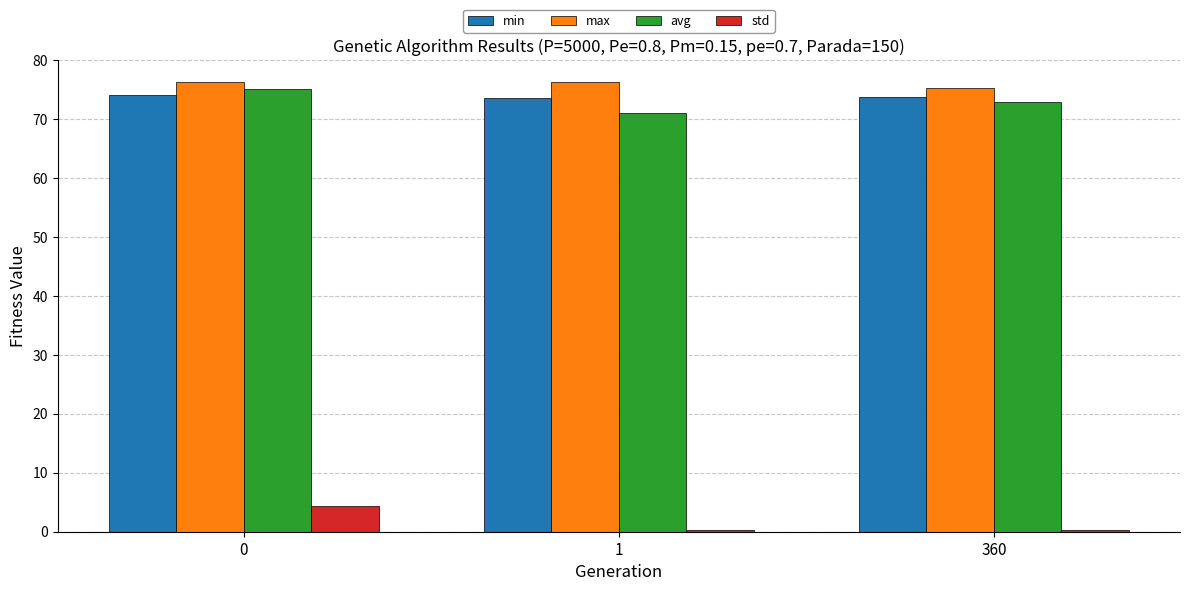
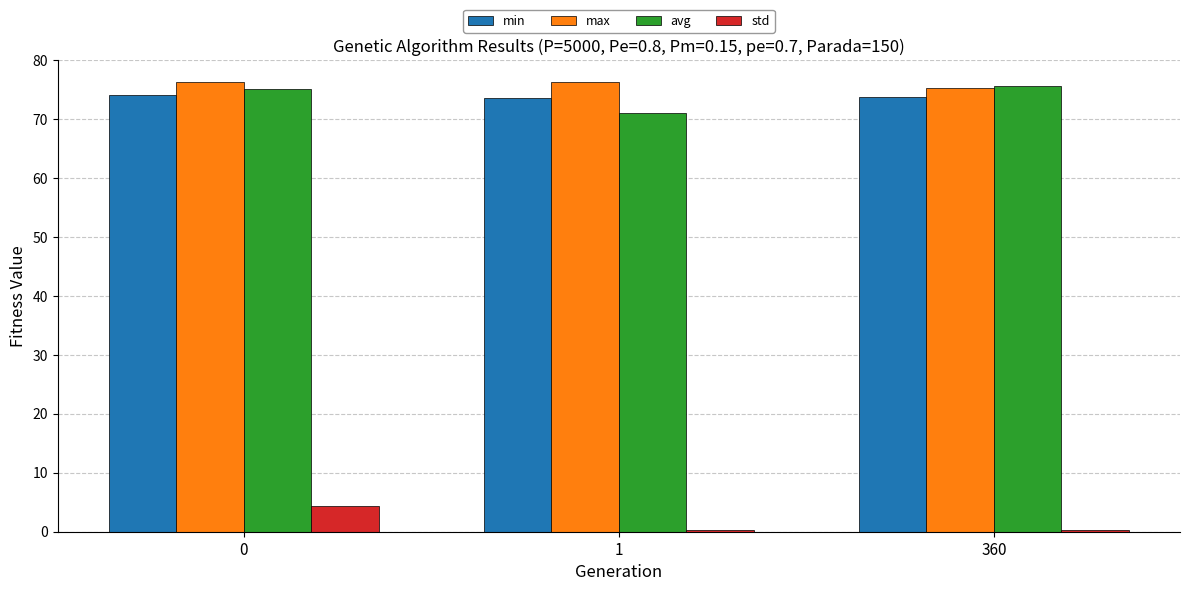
avg, 360: 73 -> 76
